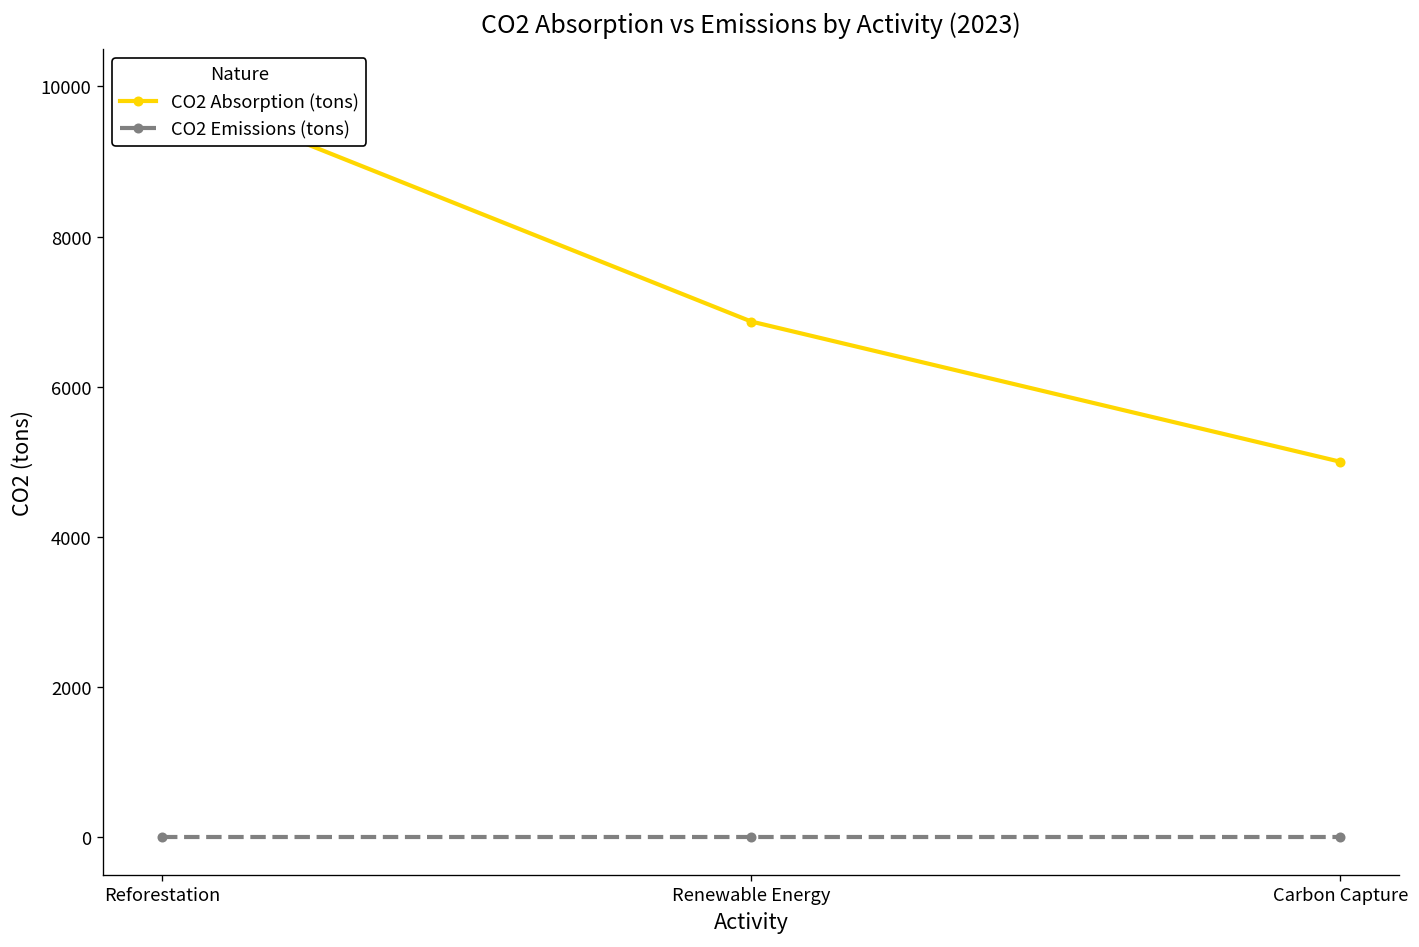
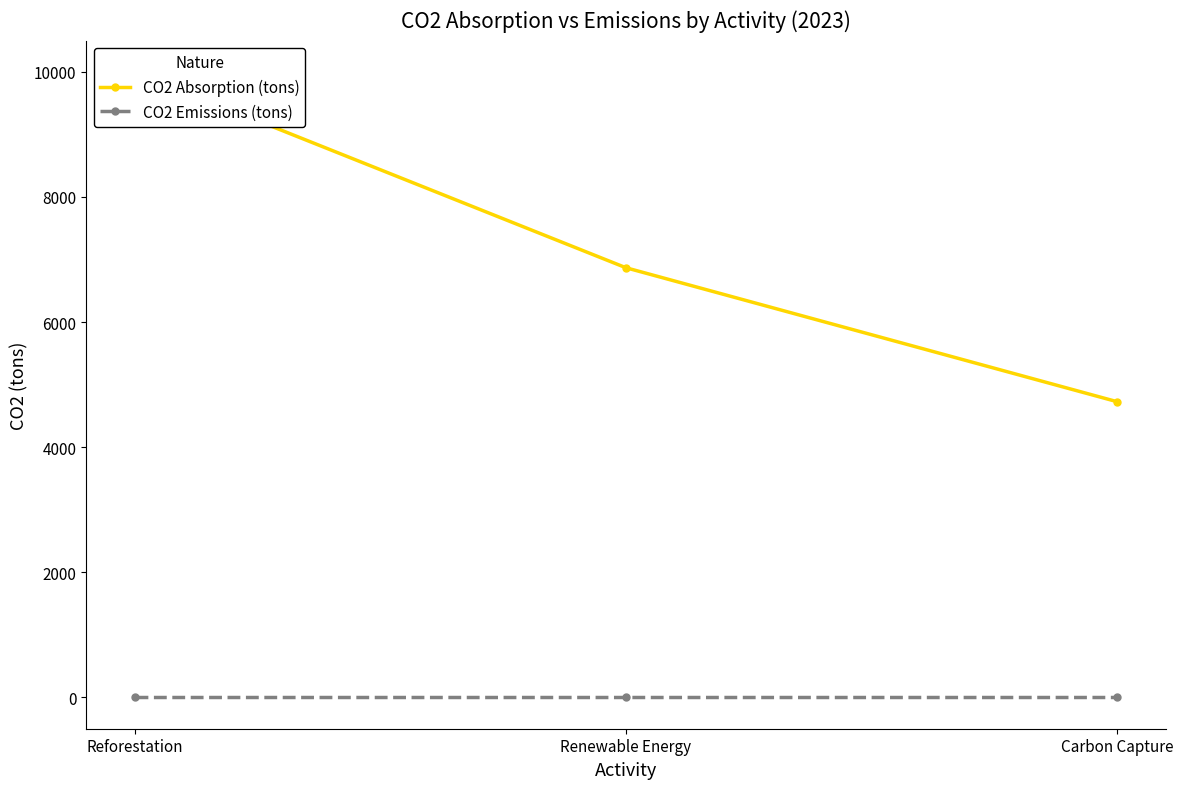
CO2 Absorption (tons), Carbon Capture: 5000 -> 4700
